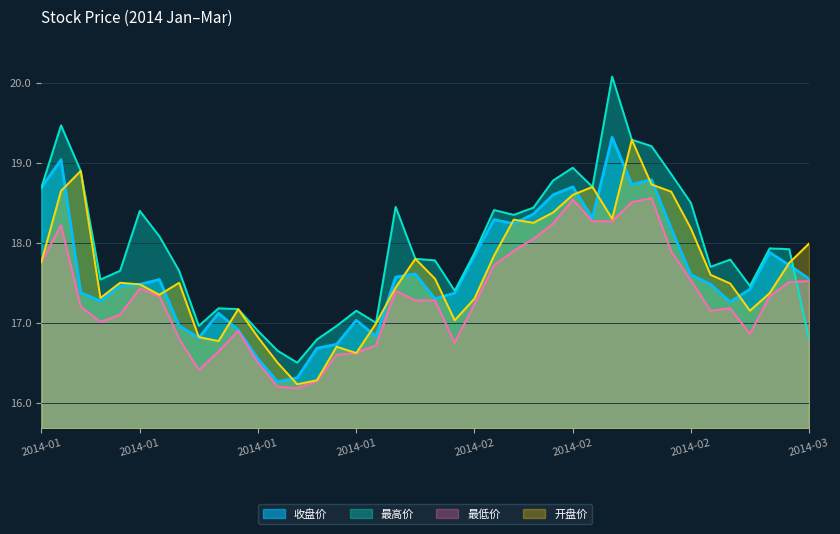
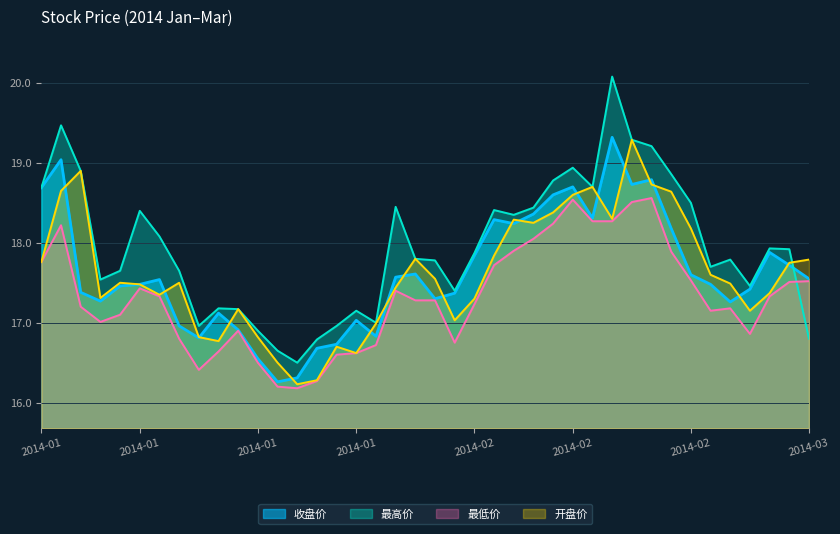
开盘价, 2014-03: 18.0 -> 17.8
